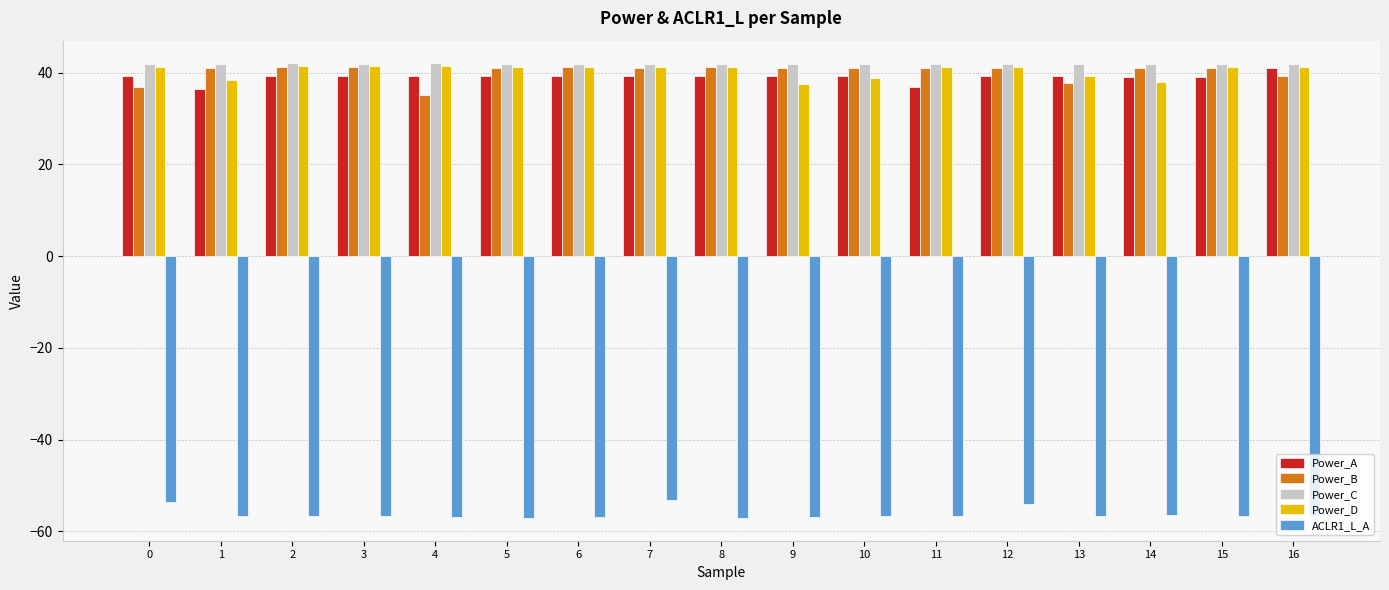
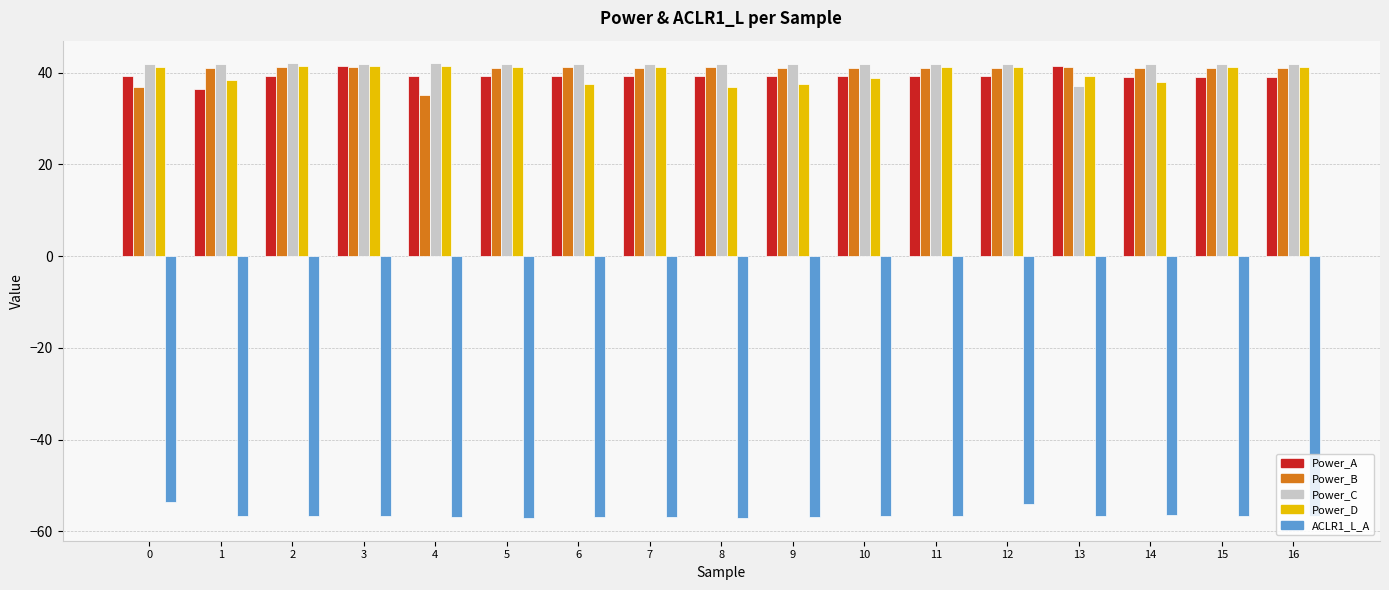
Power_A, 3: 39 -> 42
Power_D, 6: 41 -> 38
ACLR1_L_A, 7: -53 -> -57
Power_D, 8: 41 -> 37
Power_A, 11: 37 -> 39
Power_A, 13: 39 -> 41
Power_B, 13: 38 -> 41
Power_C, 13: 42 -> 37
Power_A, 16: 41 -> 39
Power_B, 16: 39 -> 41
